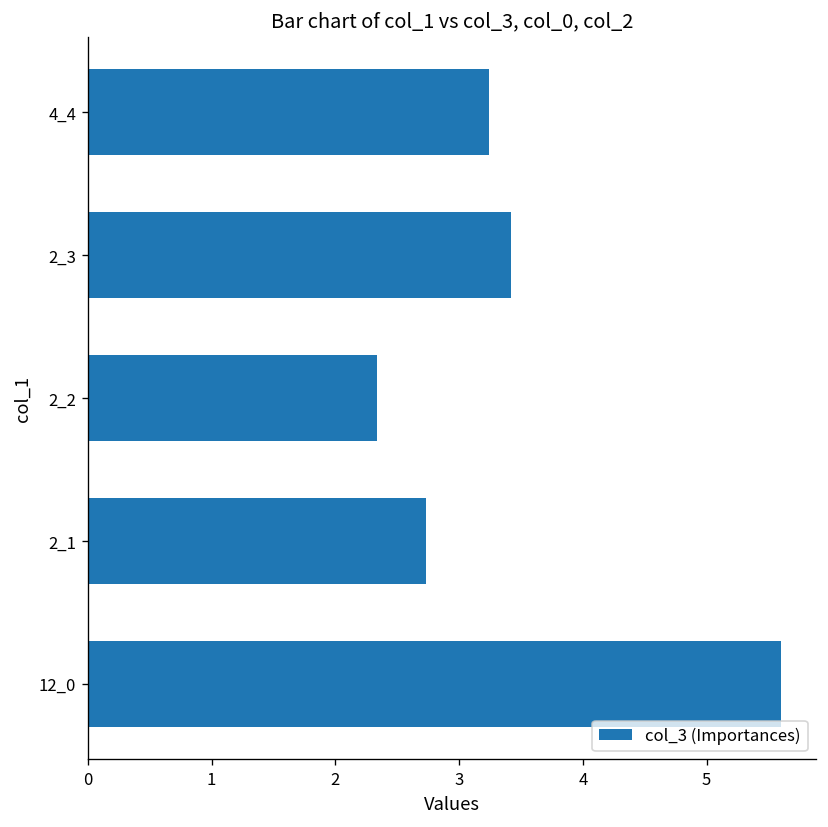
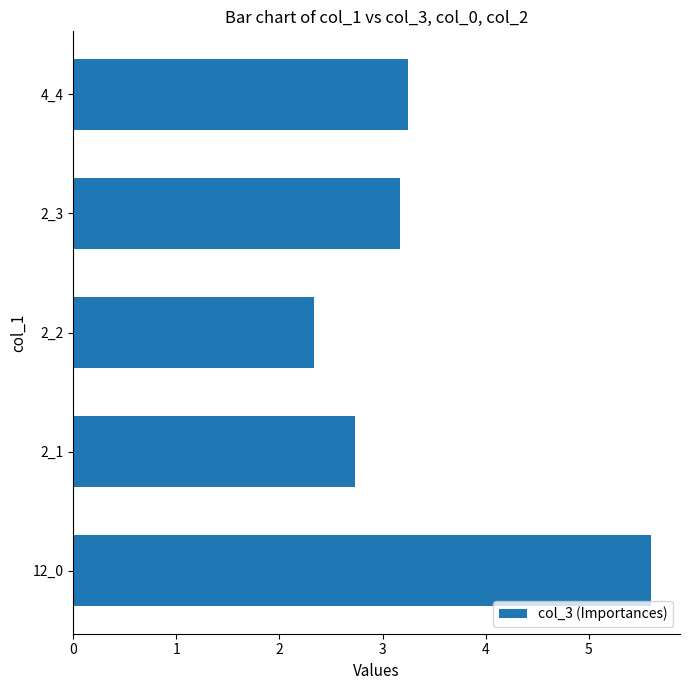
2_3: 3.42 -> 3.17
